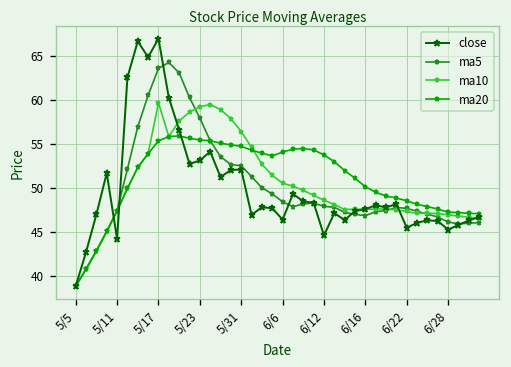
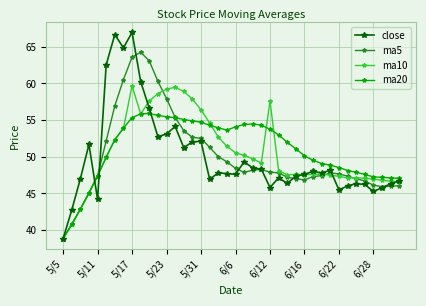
close, 6/6: 46 -> 48
close, 6/12: 45 -> 46
ma10, 6/12: 49 -> 58
